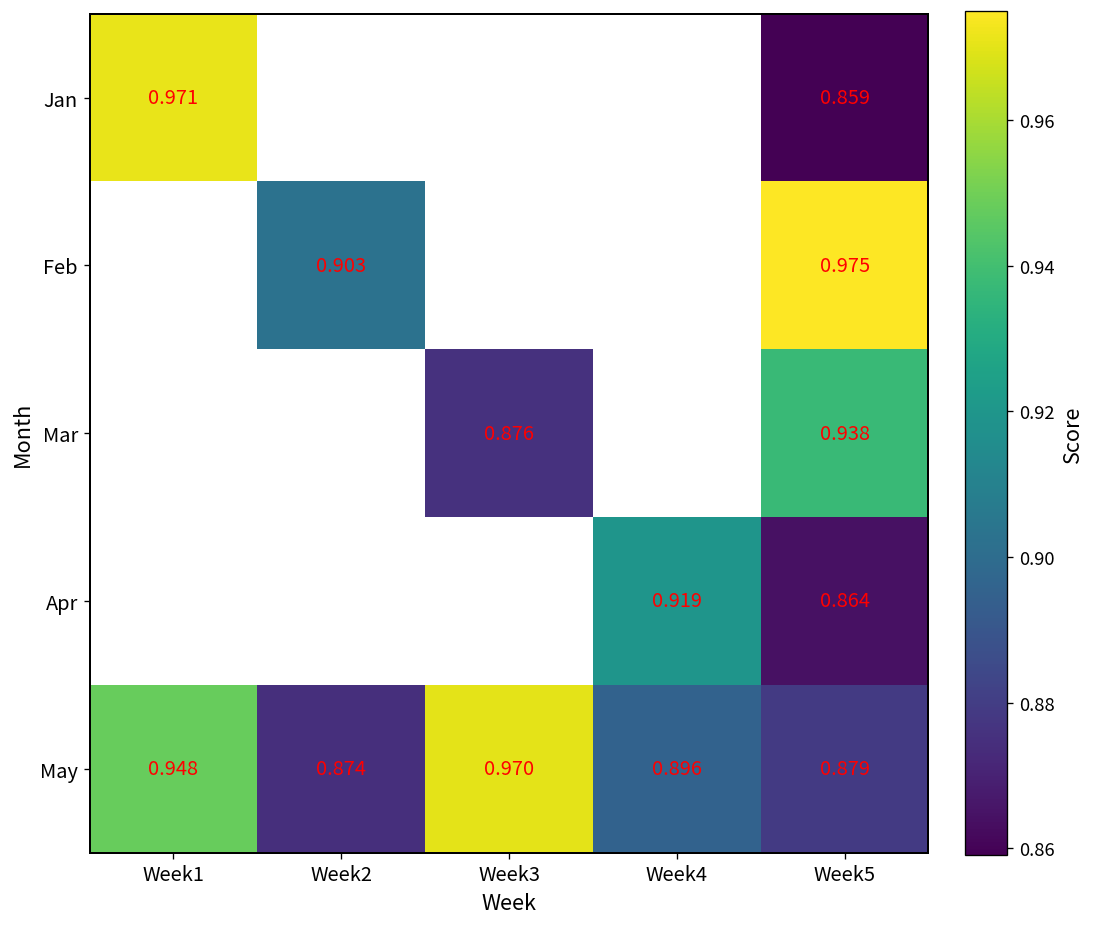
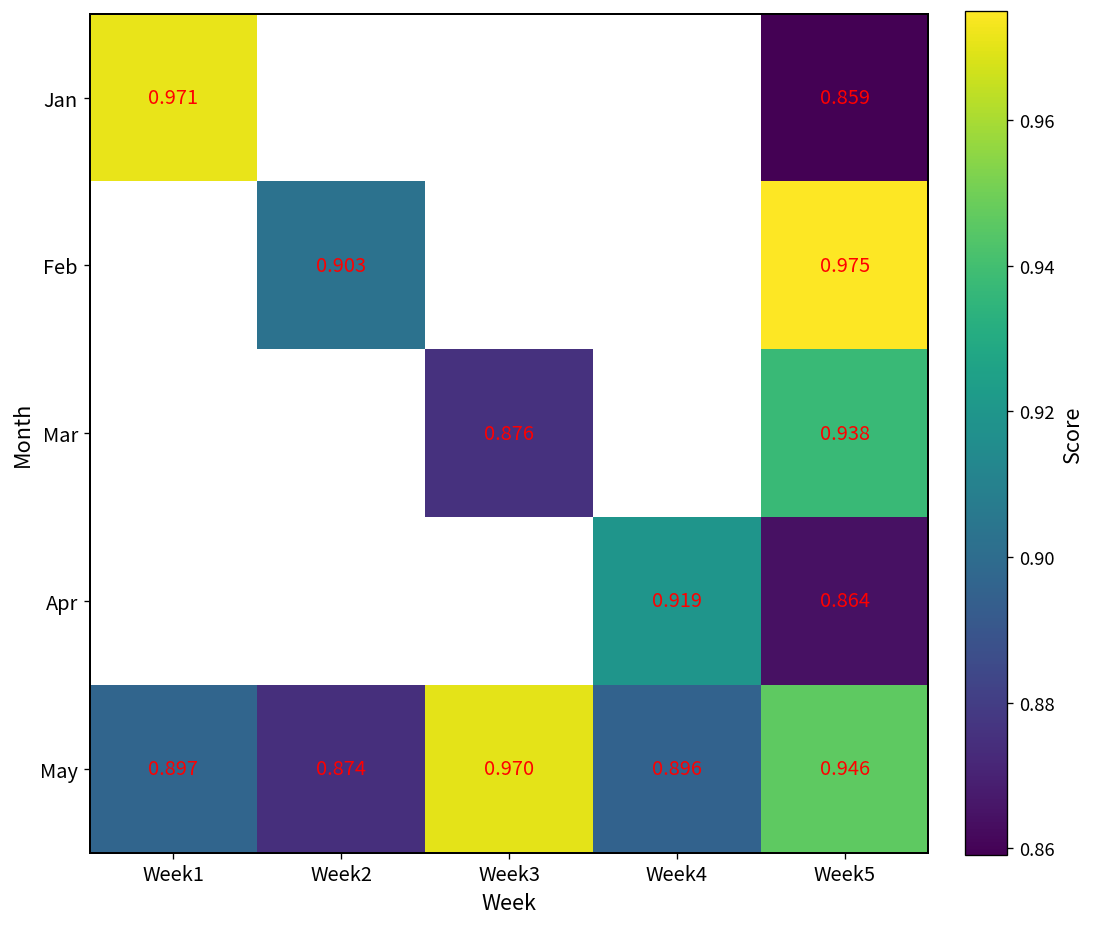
May, Week1: 0.948 -> 0.897
May, Week5: 0.879 -> 0.946
